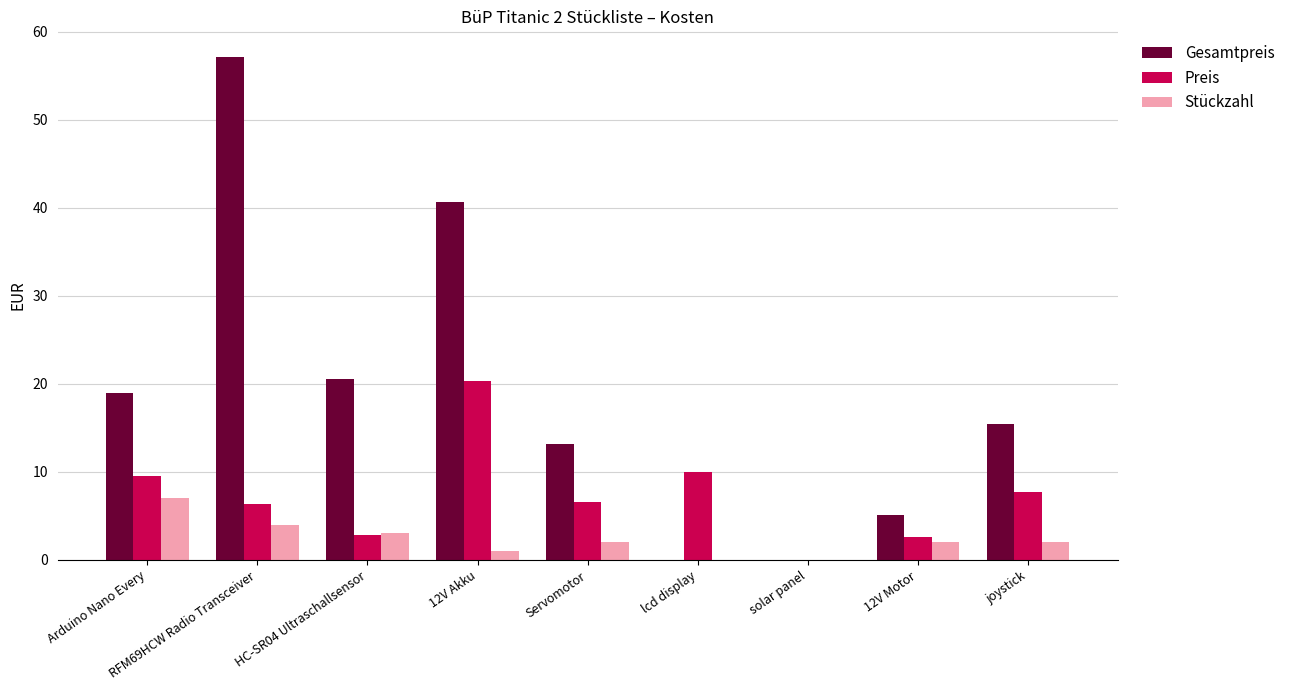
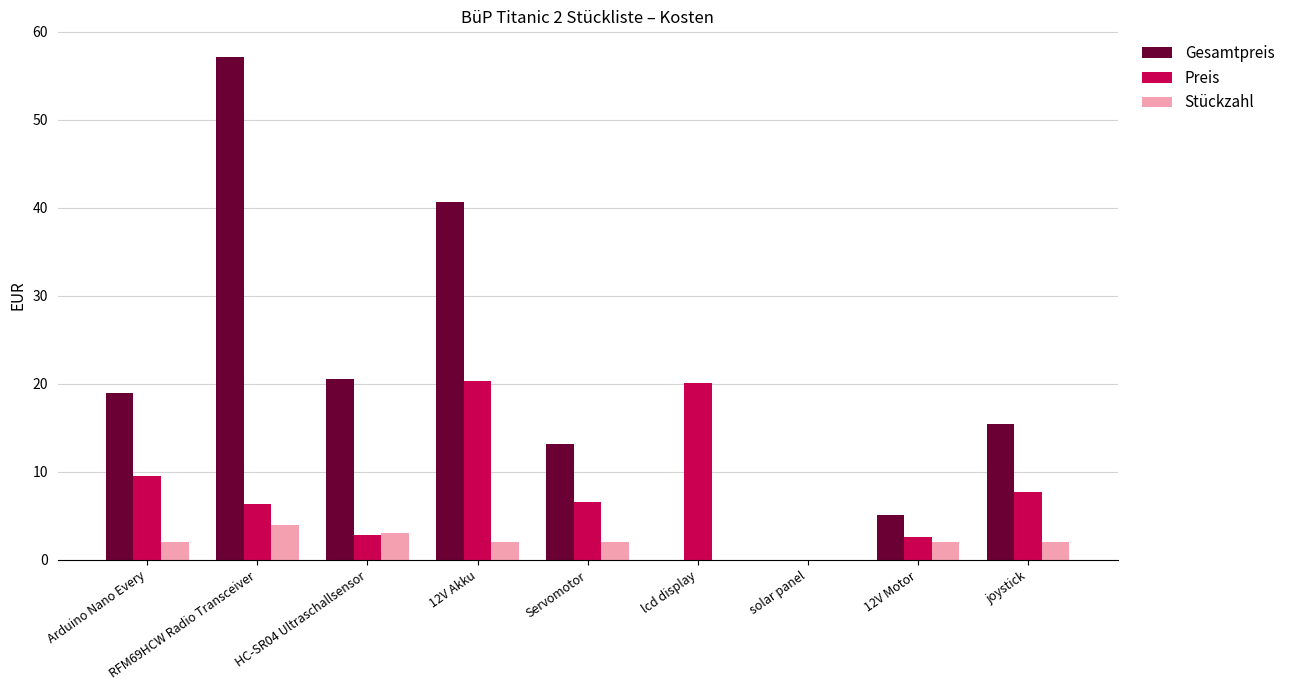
Stückzahl, Arduino Nano Every: 7 -> 2
Stückzahl, 12V Akku: 1 -> 2
Preis, lcd display: 10 -> 20
